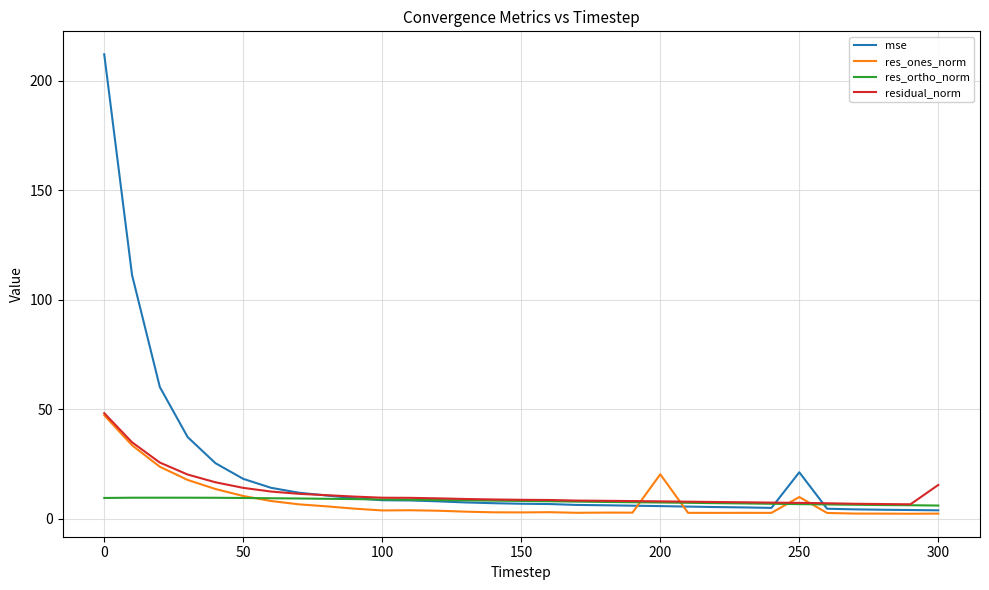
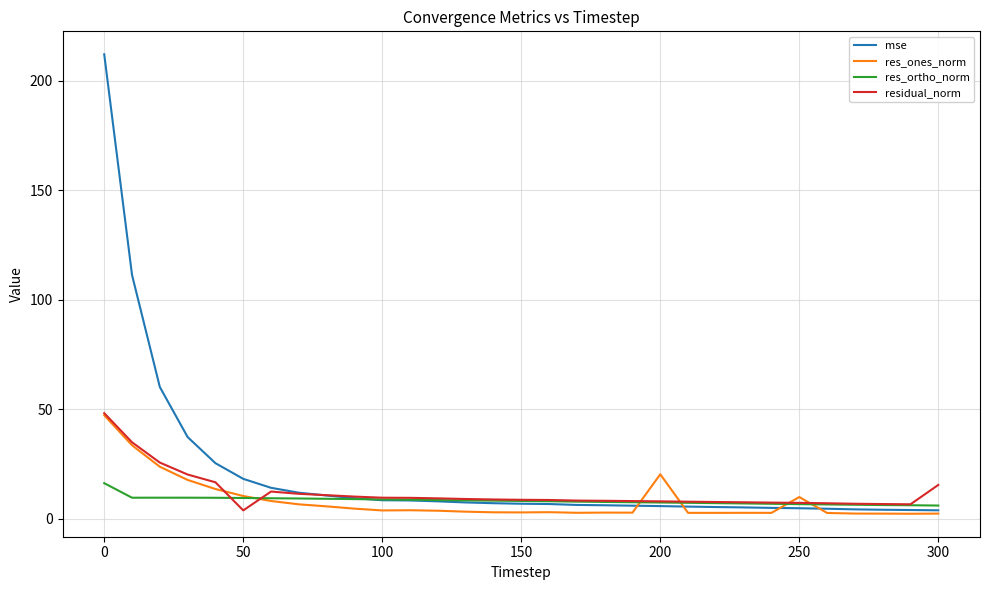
res_ortho_norm, 0: 10 -> 16
residual_norm, 50: 14 -> 4
mse, 250: 21 -> 5
